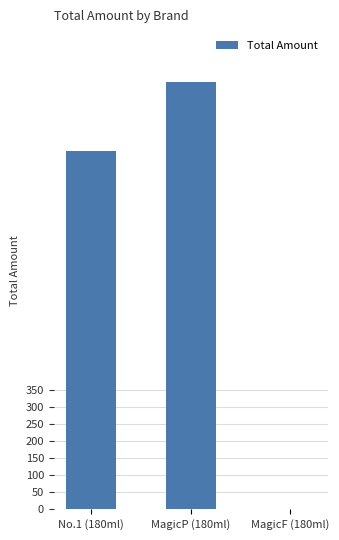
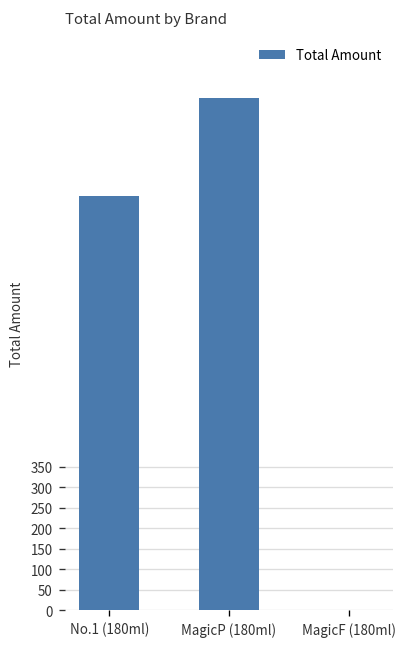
No.1 (180ml): 1050 -> 1010
